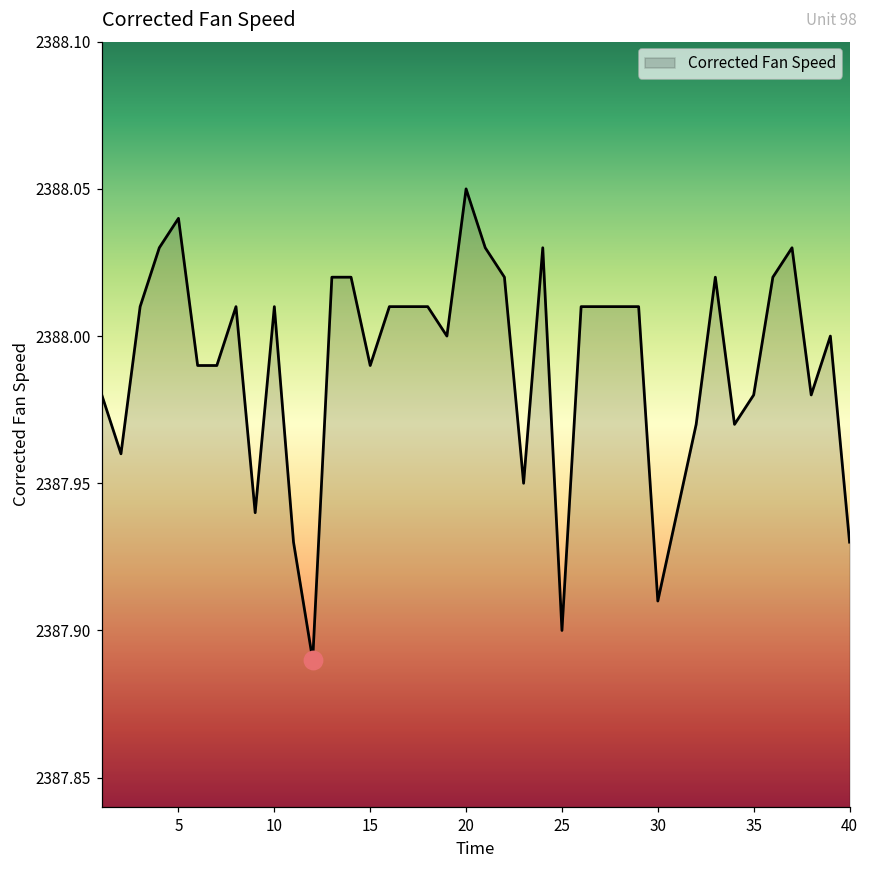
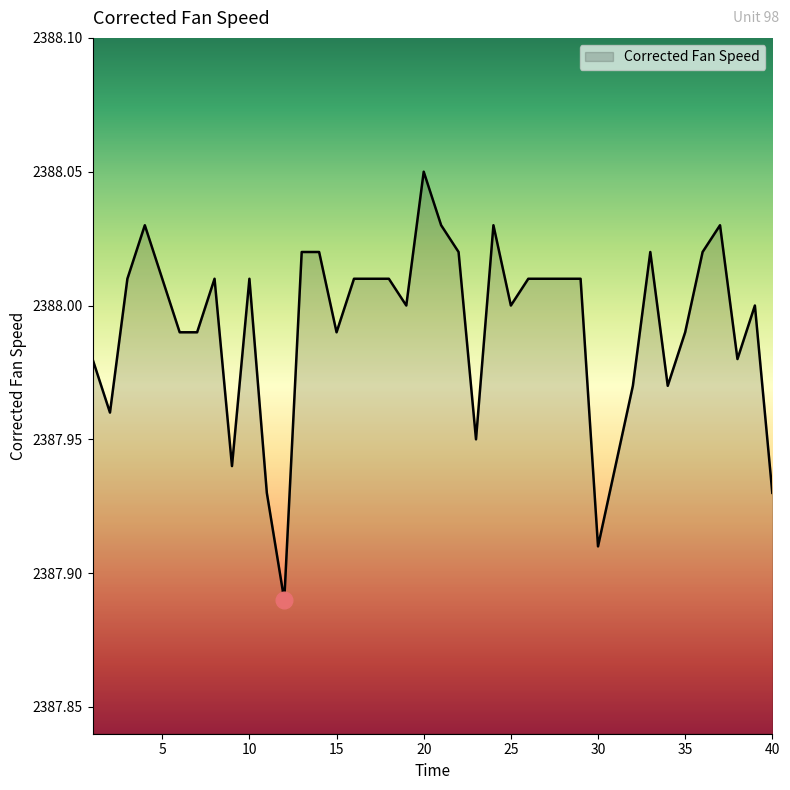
Corrected Fan Speed, 5: 2388.04 -> 2388.01
Corrected Fan Speed, 25: 2387.9 -> 2388.0
Corrected Fan Speed, 35: 2387.98 -> 2387.99
